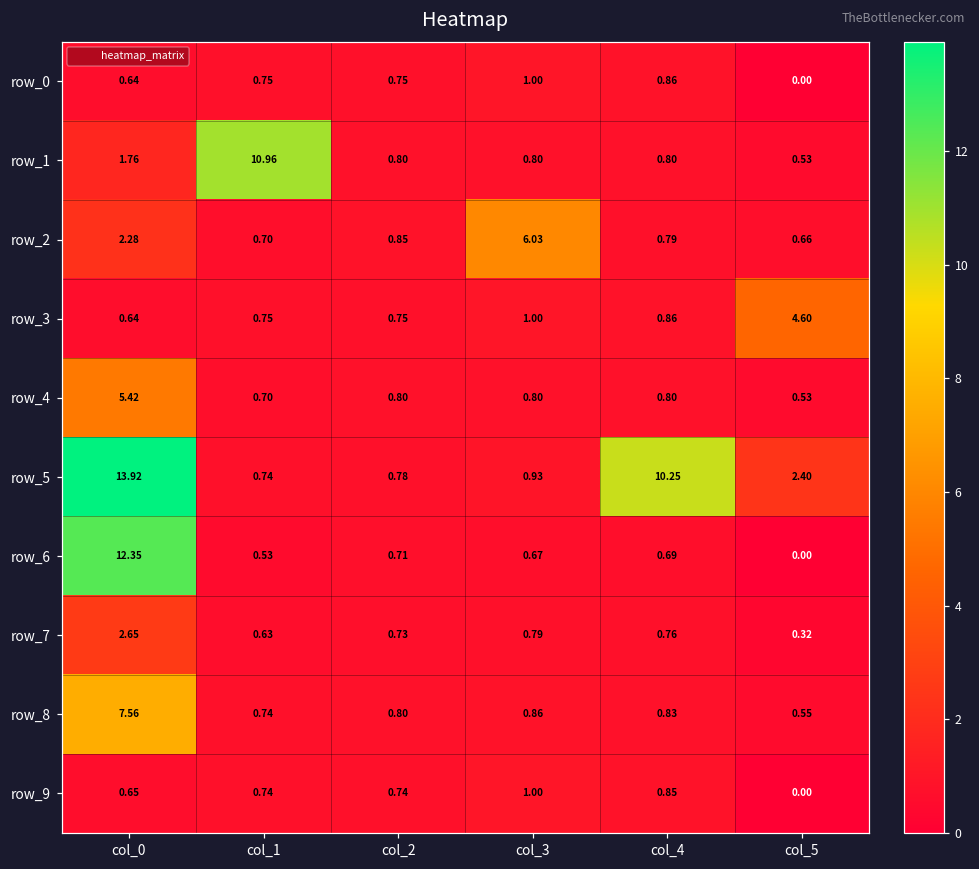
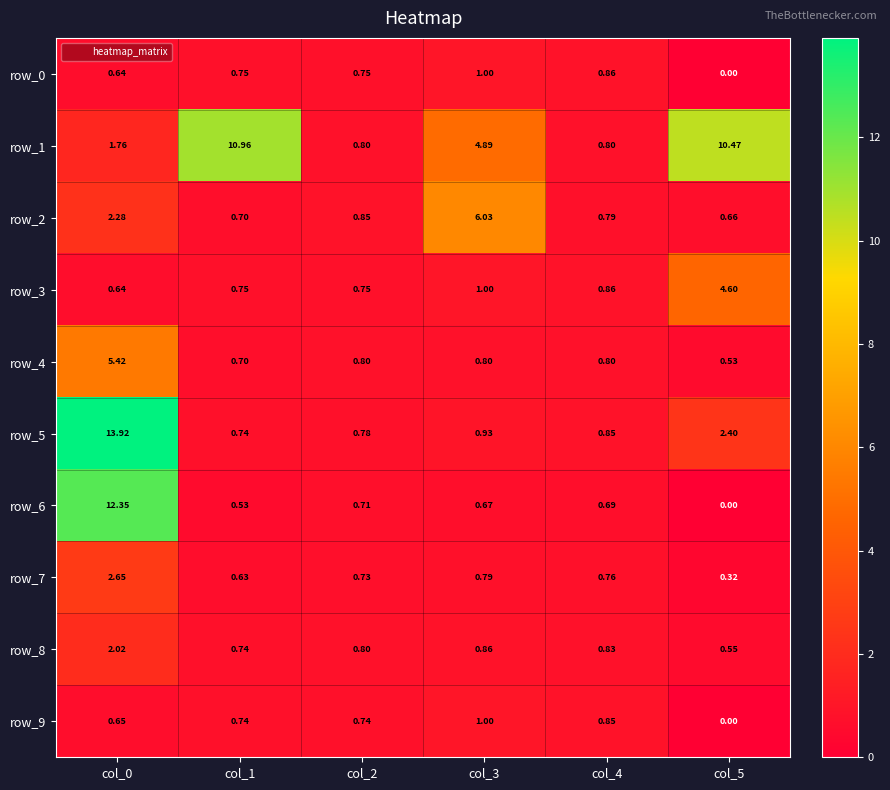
row_1, col_3: 0.80 -> 4.89
row_1, col_5: 0.53 -> 10.47
row_5, col_4: 10.25 -> 0.85
row_8, col_0: 7.56 -> 2.02
